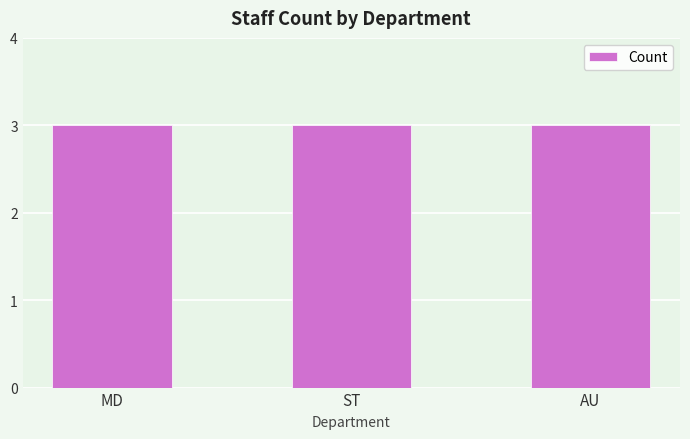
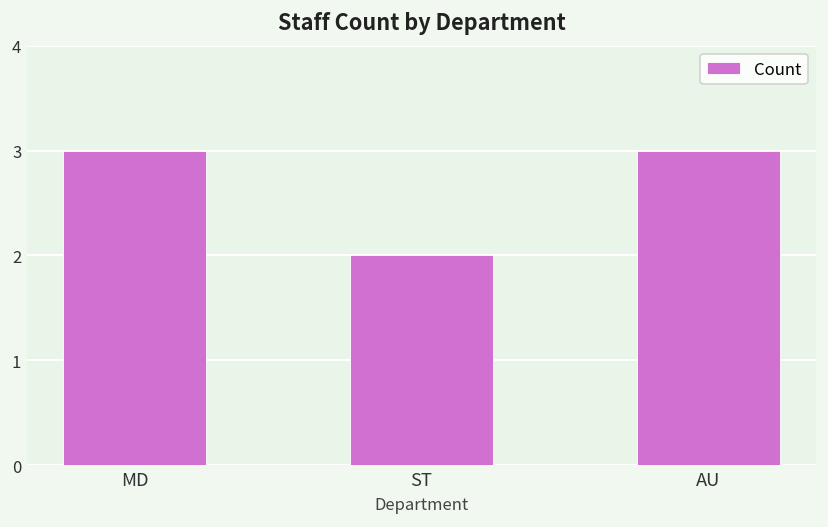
ST: 3 -> 2
